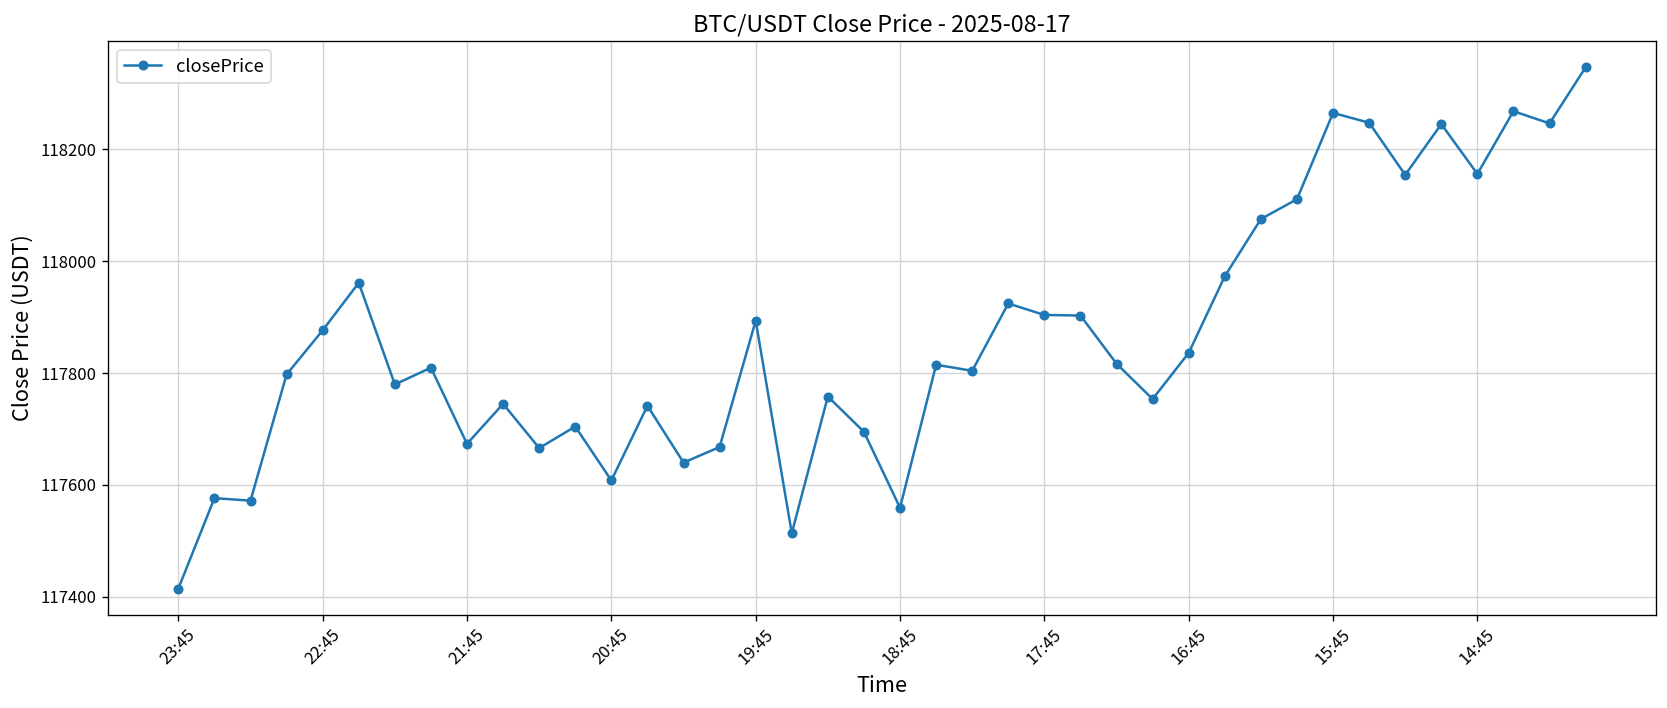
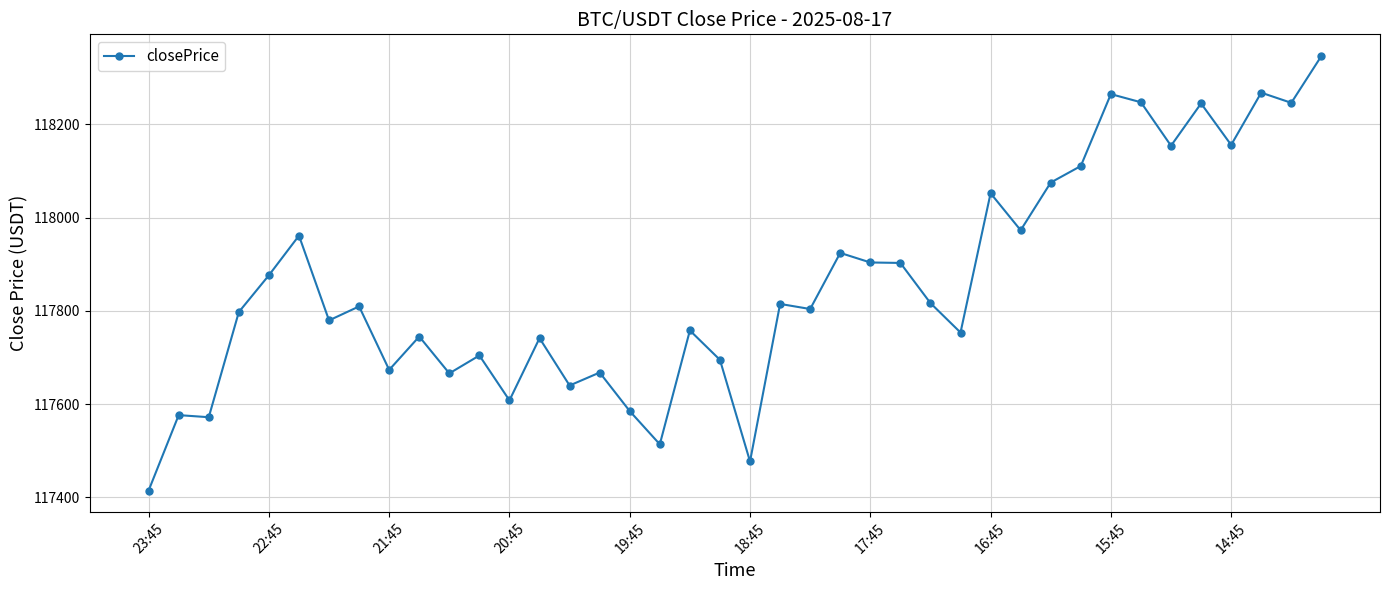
19:45: 117890 -> 117590
18:45: 117560 -> 117480
16:45: 117840 -> 118050
